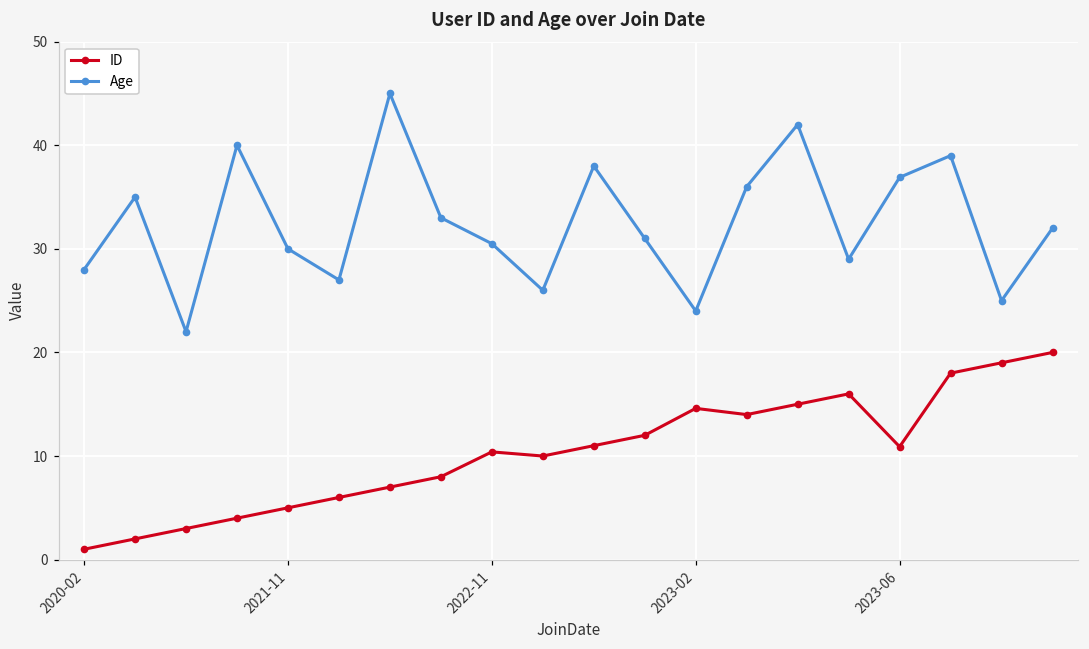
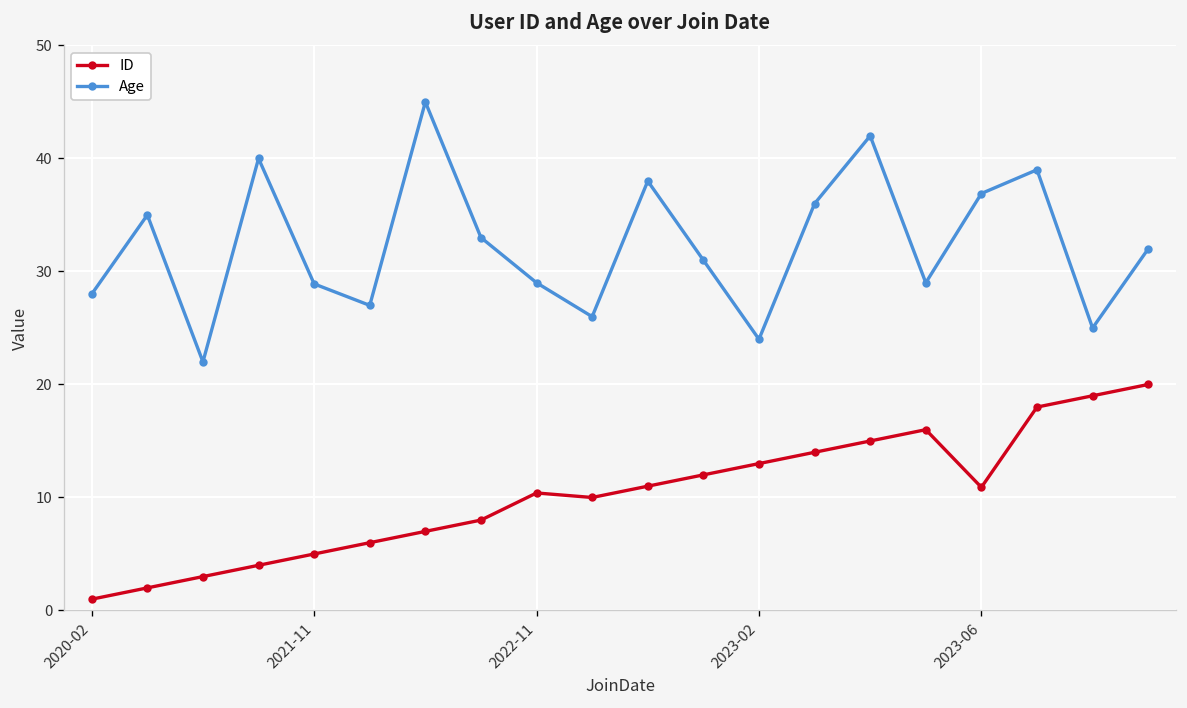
Age, 2021-11: 30 -> 29
Age, 2022-11: 31 -> 29
ID, 2023-02: 15 -> 13
